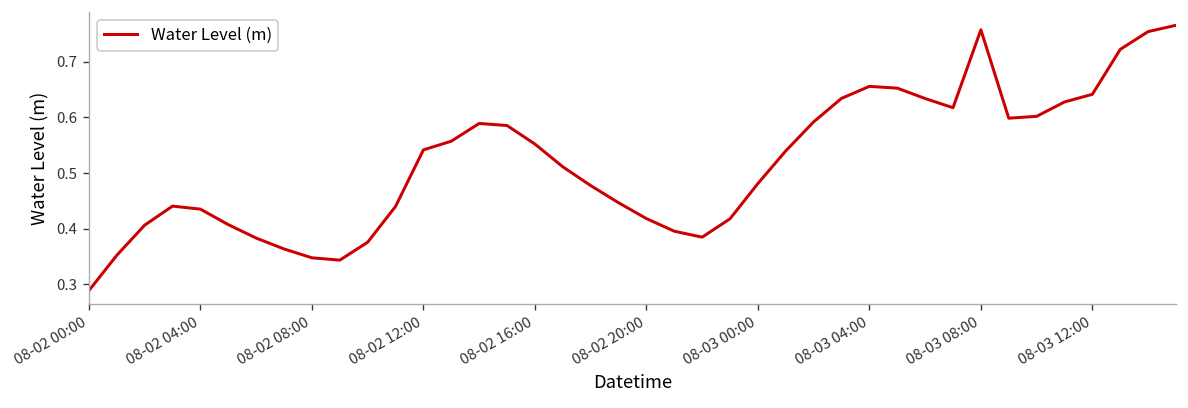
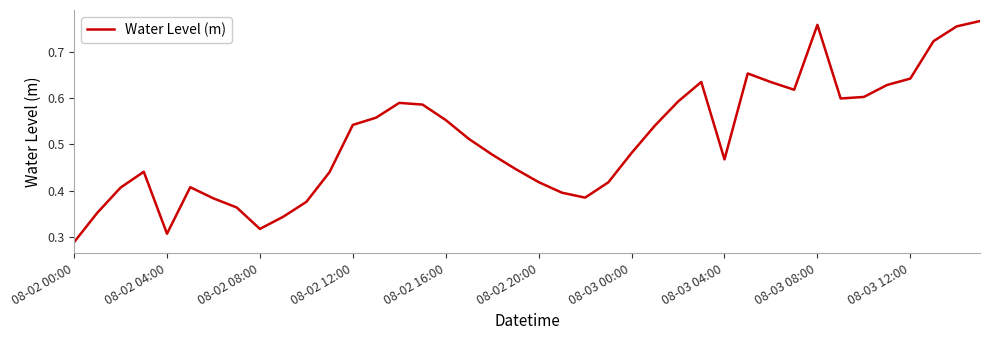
08-02 04:00: 0.44 -> 0.31
08-02 08:00: 0.35 -> 0.32
08-03 04:00: 0.66 -> 0.47
